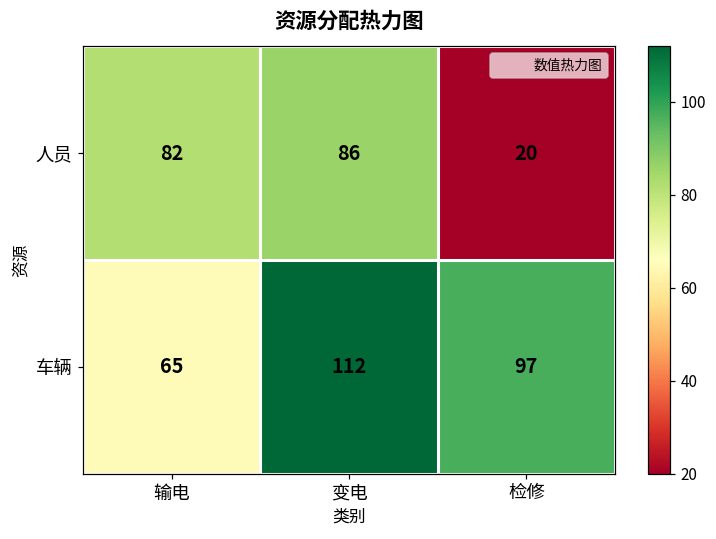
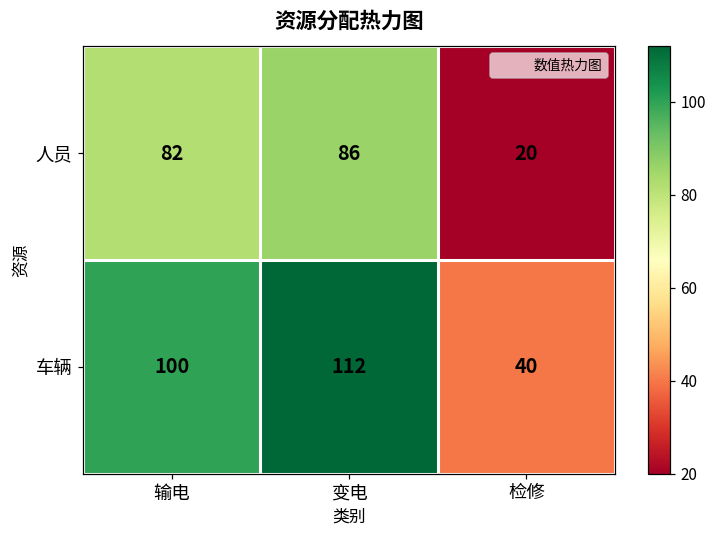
车辆, 输电: 65 -> 100
车辆, 检修: 97 -> 40
